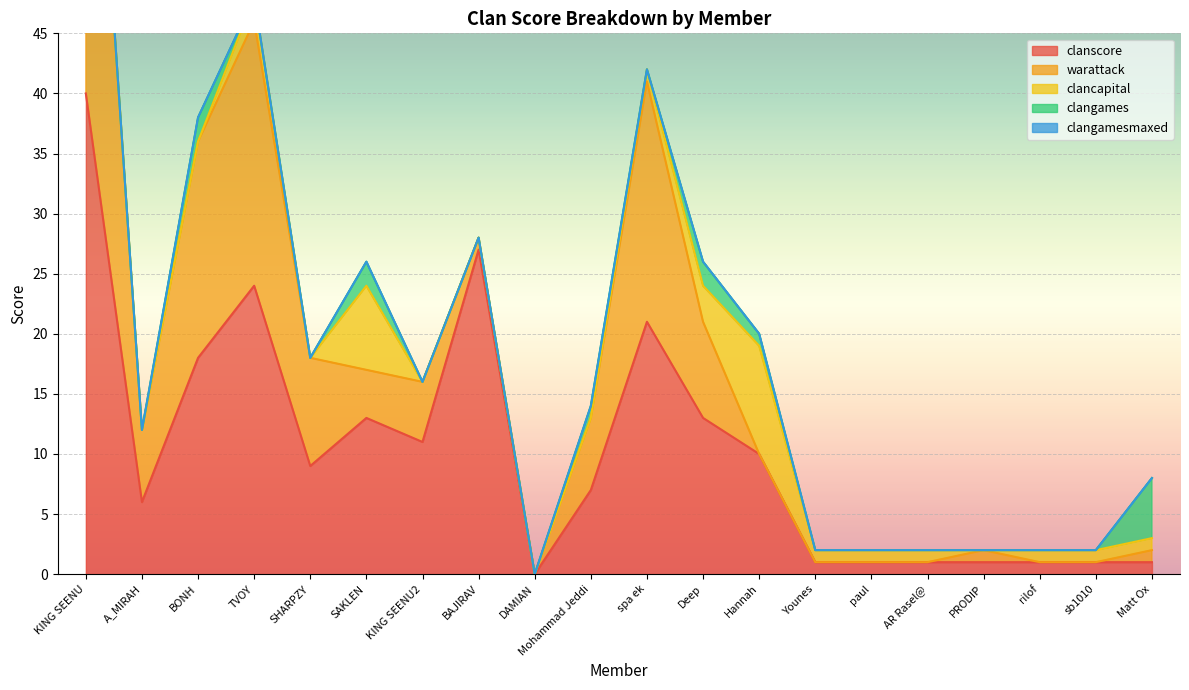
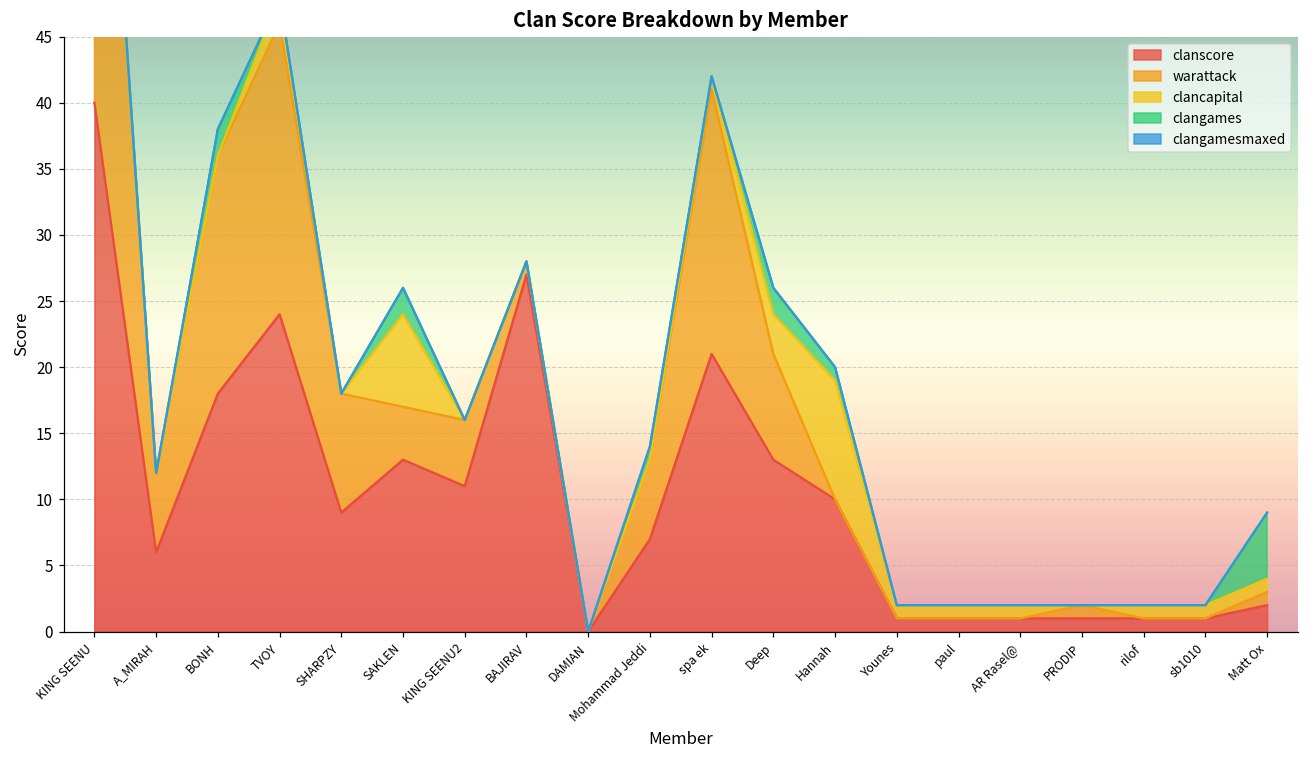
clanscore, Matt Ox: 1 -> 2
